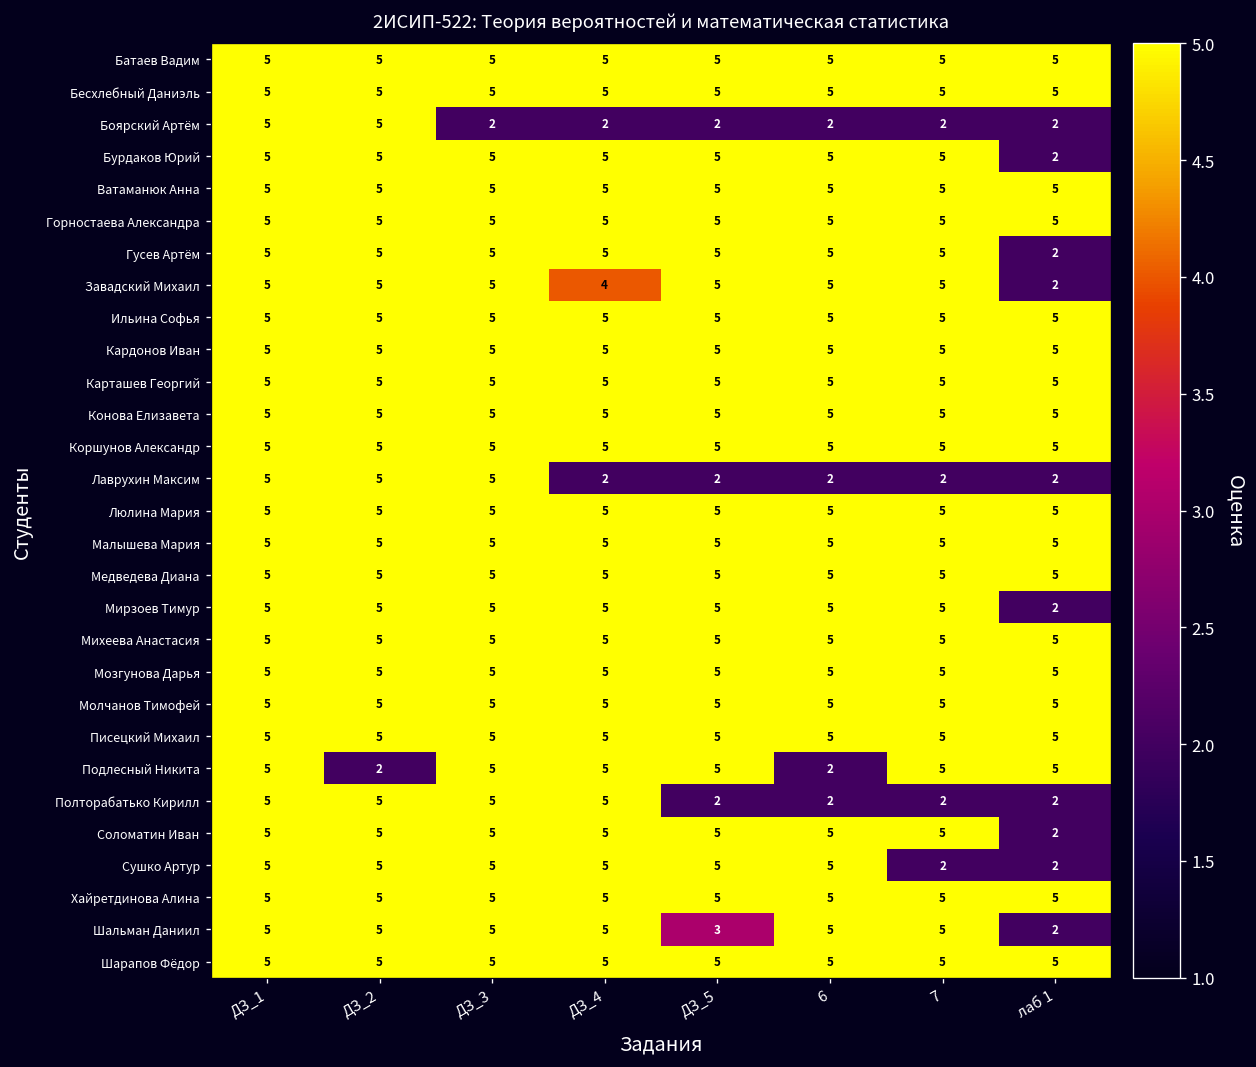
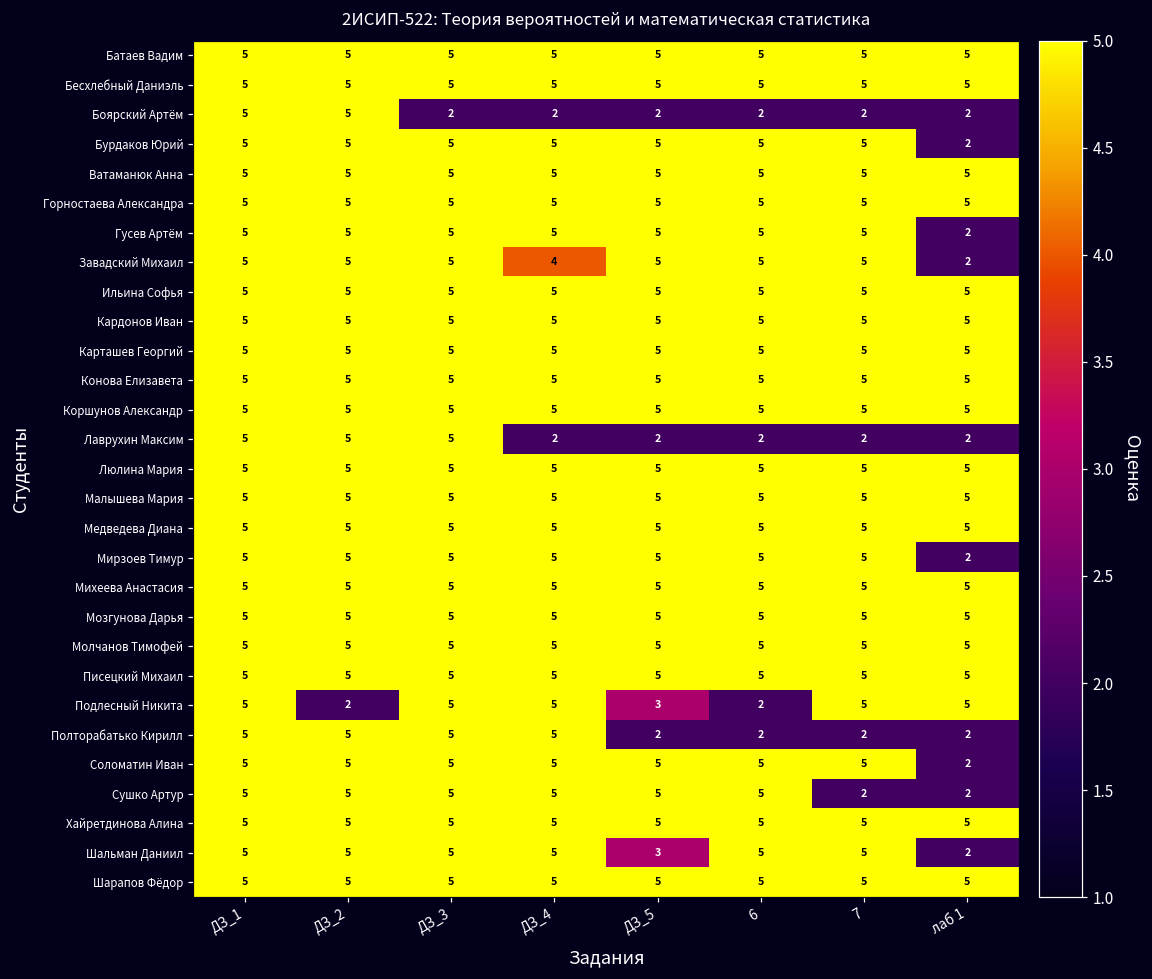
Подлесный Никита, ДЗ_5: 5 -> 3
